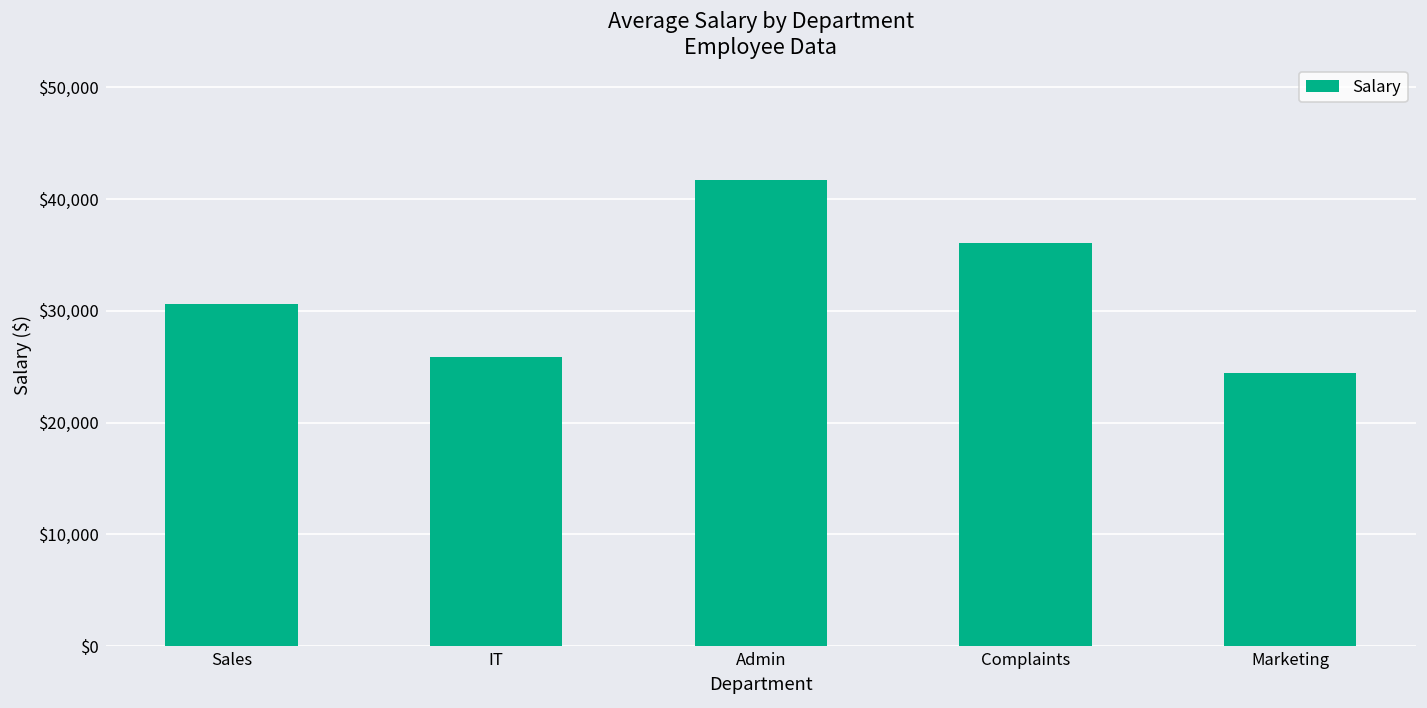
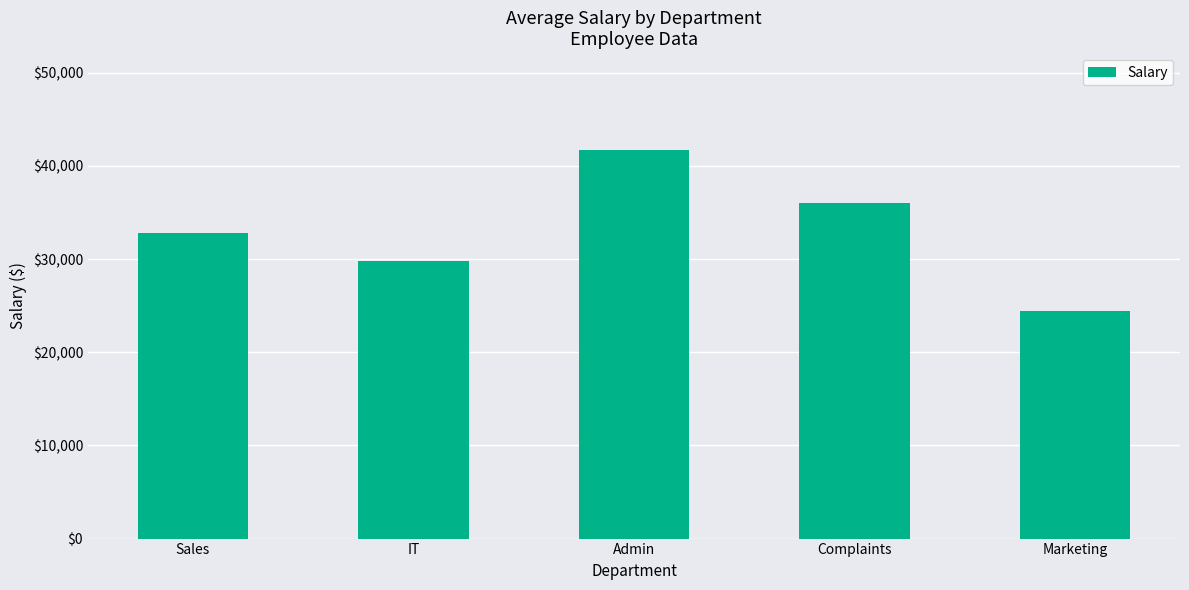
Sales: $31,000 -> $33,000
IT: $26,000 -> $30,000
